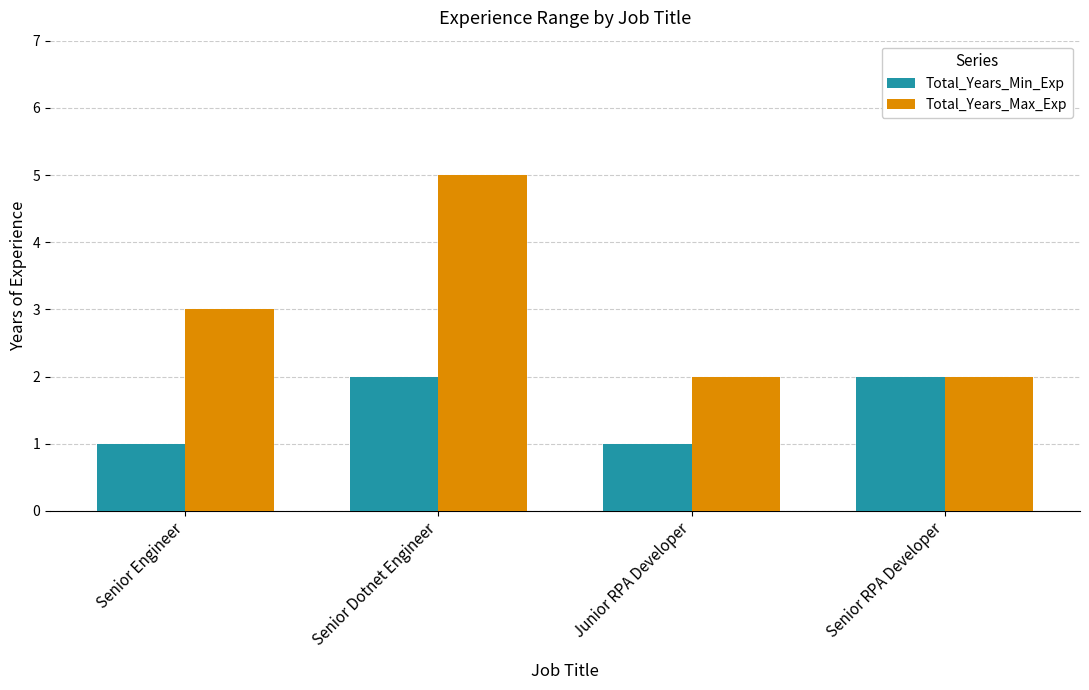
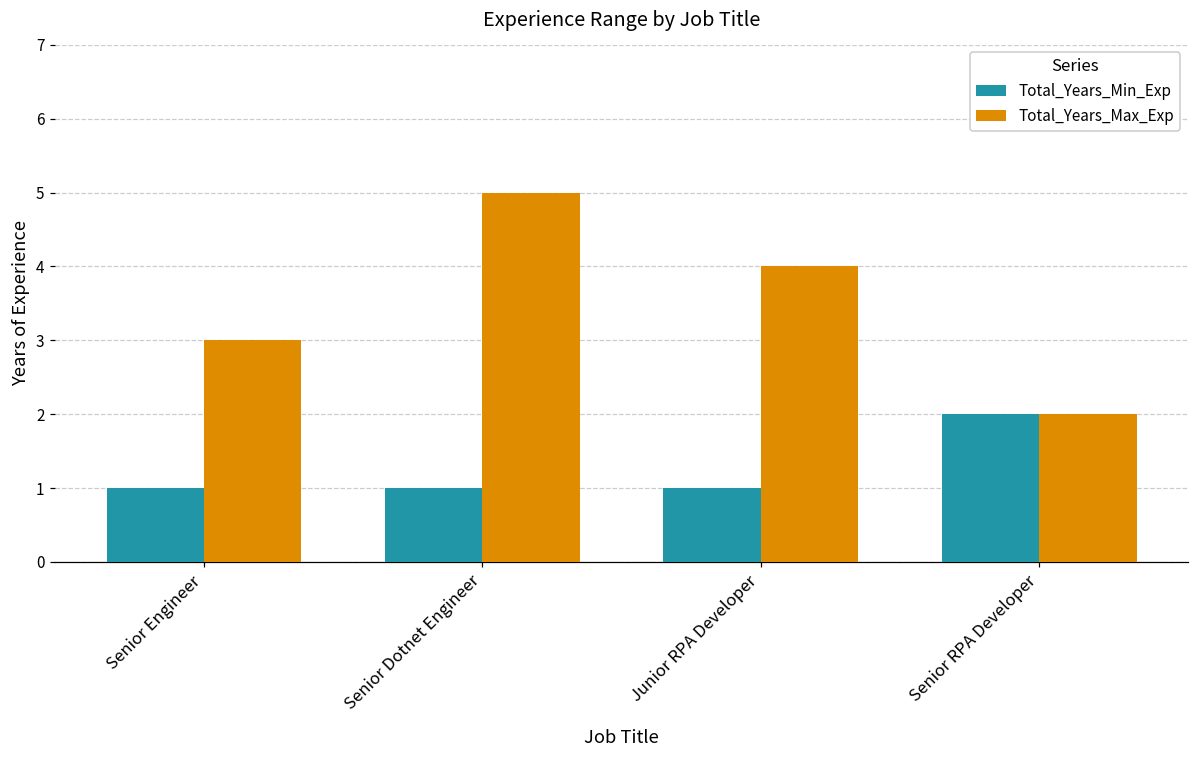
Total_Years_Min_Exp, Senior Dotnet Engineer: 2 -> 1
Total_Years_Max_Exp, Junior RPA Developer: 2 -> 4
